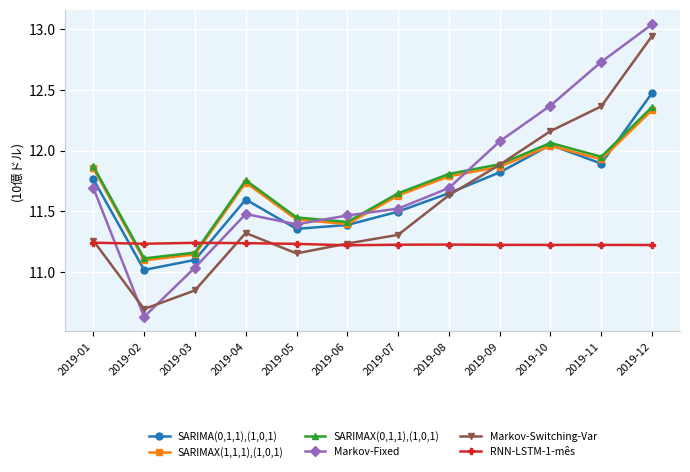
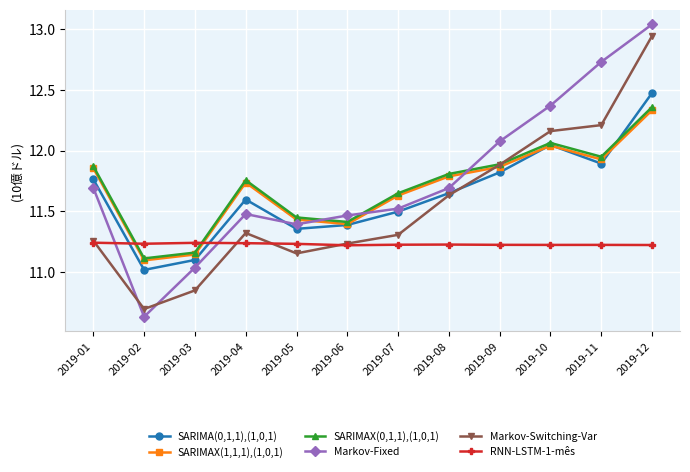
Markov-Switching-Var, 2019-11: 12.37 -> 12.21
